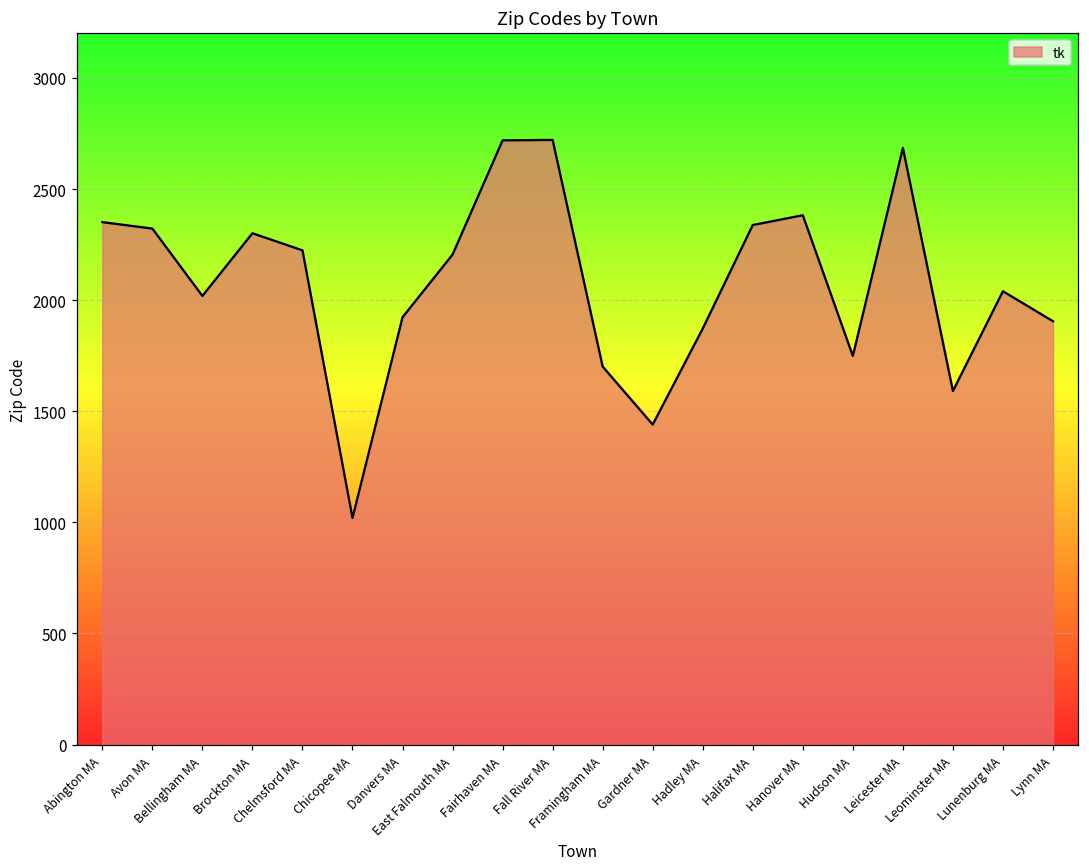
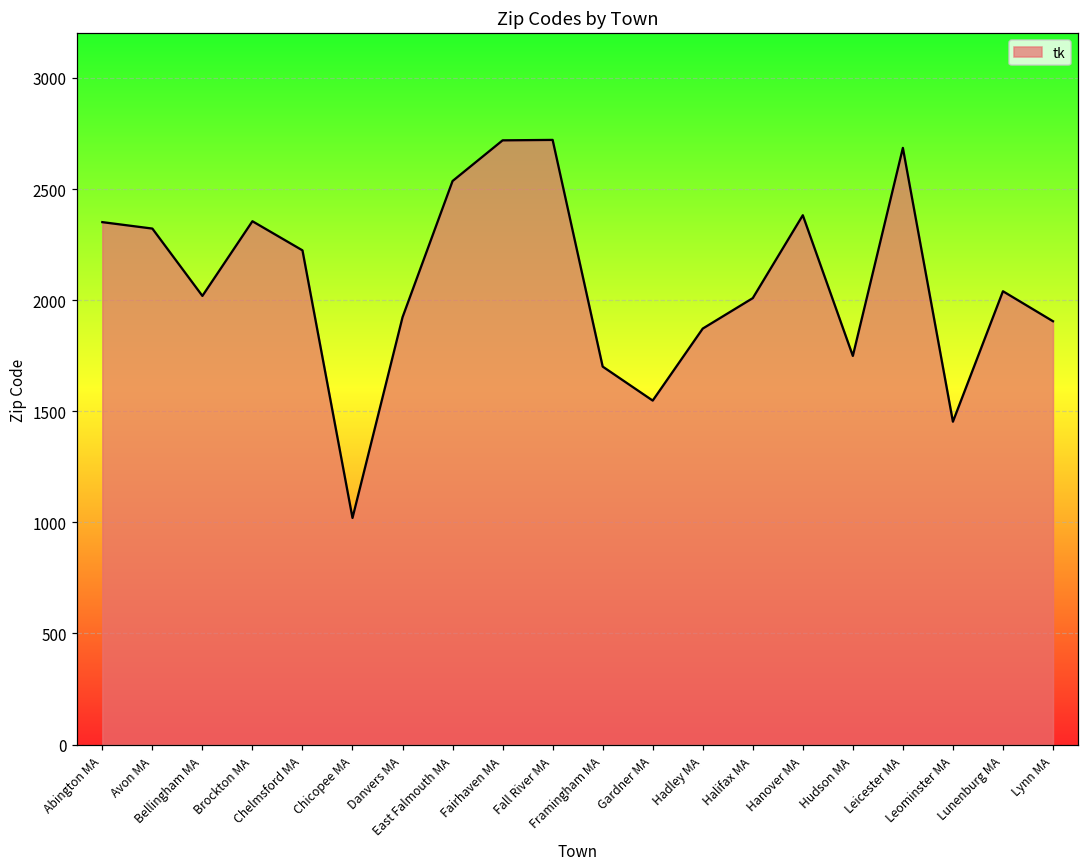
Brockton MA: 2300 -> 2360
East Falmouth MA: 2210 -> 2540
Gardner MA: 1440 -> 1550
Halifax MA: 2340 -> 2010
Leominster MA: 1590 -> 1450
